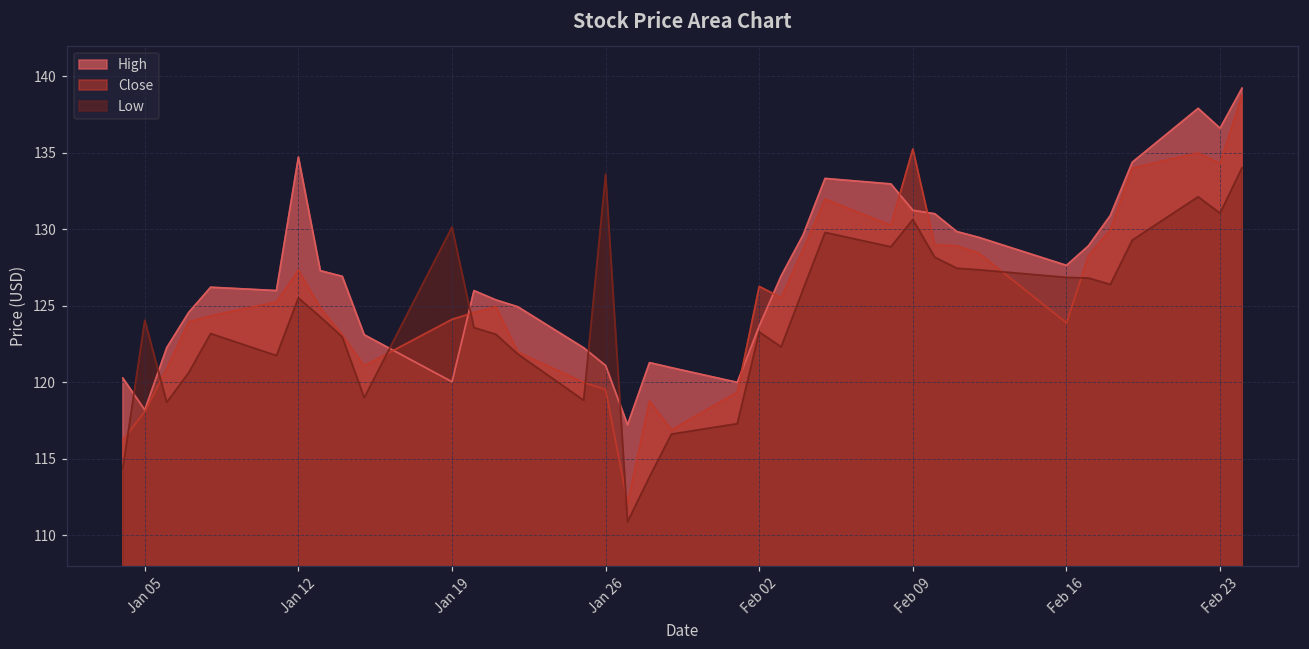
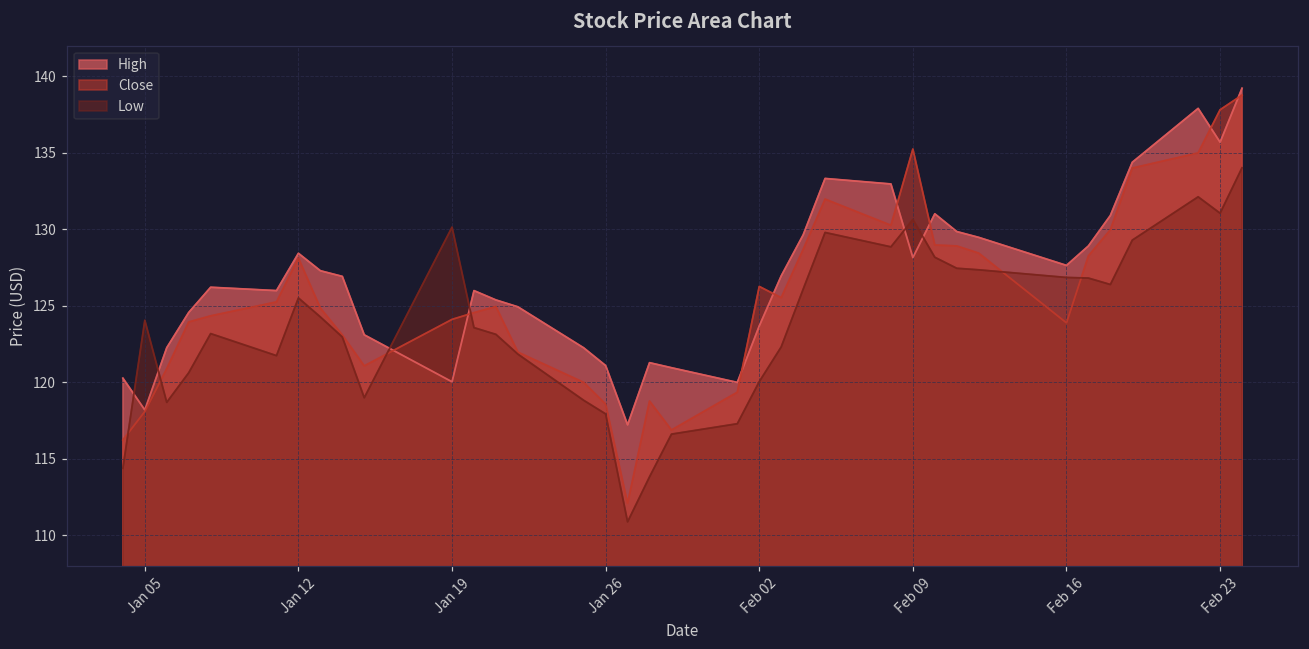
High, Jan 12: 134.7 -> 128.4
Close, Jan 12: 127.3 -> 128.1
Close, Jan 26: 119.5 -> 118.6
Low, Jan 26: 133.6 -> 117.9
Low, Feb 02: 123.3 -> 120.1
High, Feb 09: 131.3 -> 128.2
High, Feb 23: 136.6 -> 135.7
Close, Feb 23: 134.3 -> 137.8
